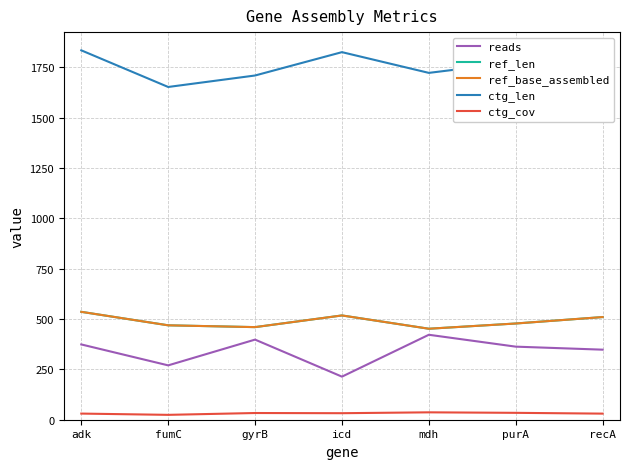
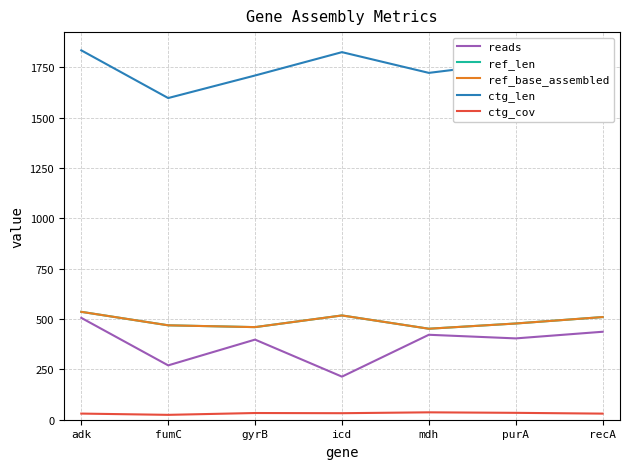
reads, adk: 370 -> 510
ctg_len, fumC: 1650 -> 1600
reads, purA: 360 -> 400
reads, recA: 350 -> 440
